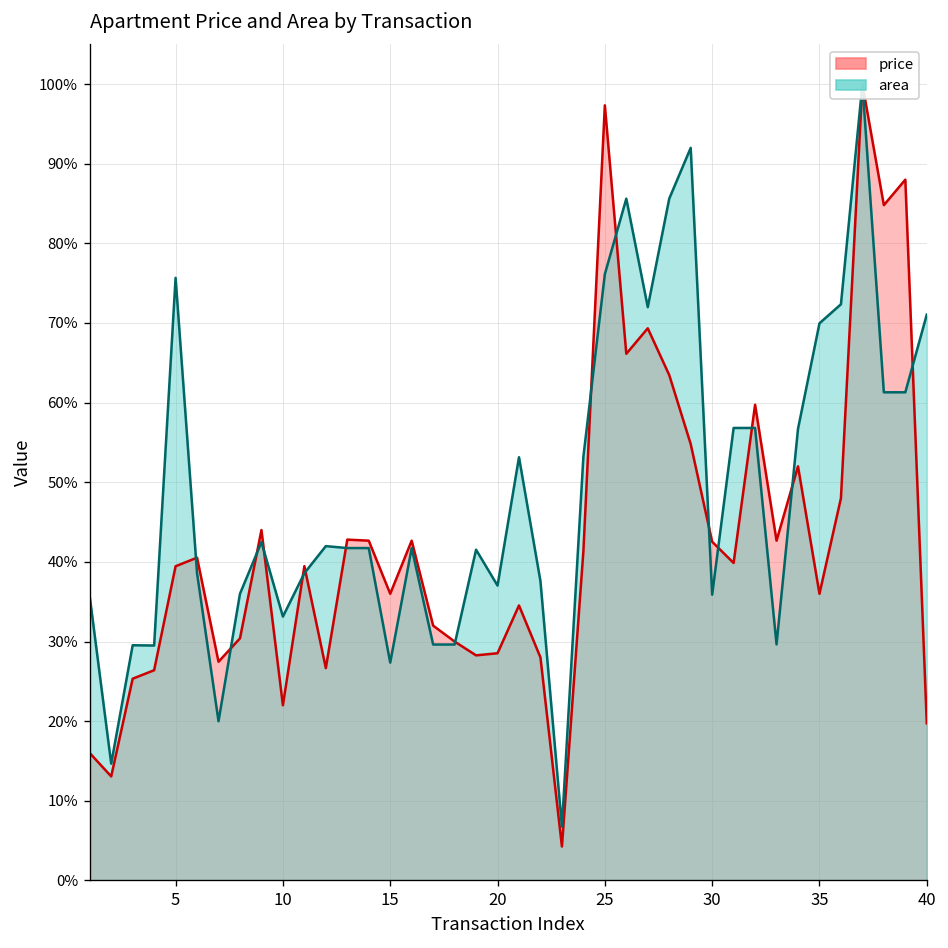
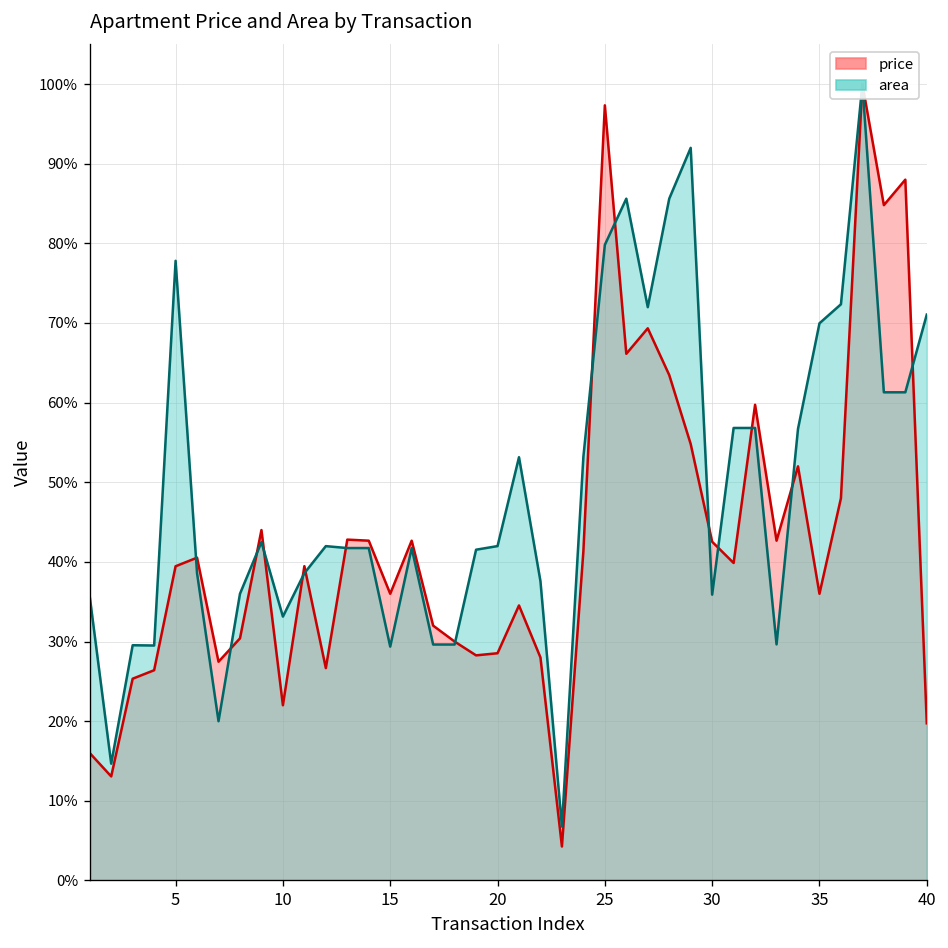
area, 5: 76% -> 78%
area, 15: 27% -> 29%
area, 20: 37% -> 42%
area, 25: 76% -> 80%
